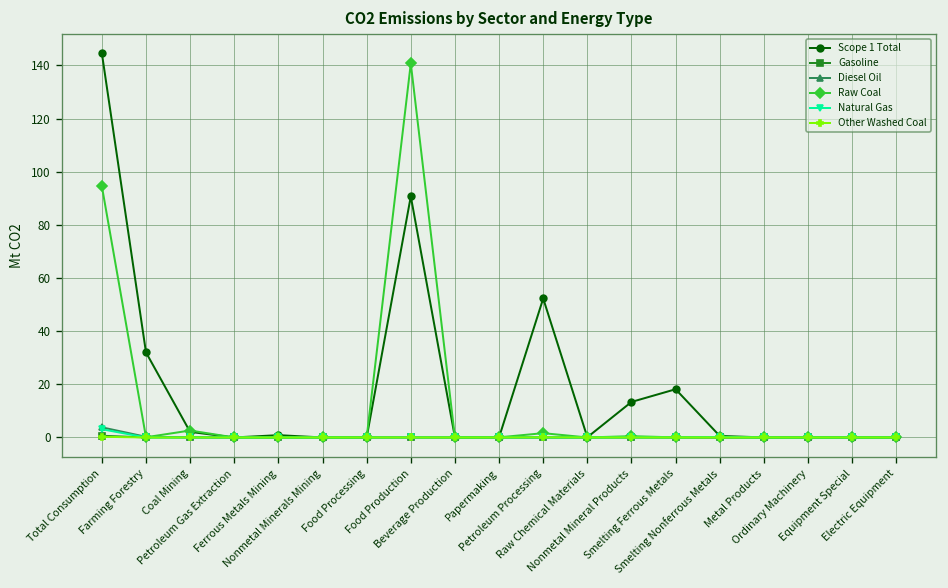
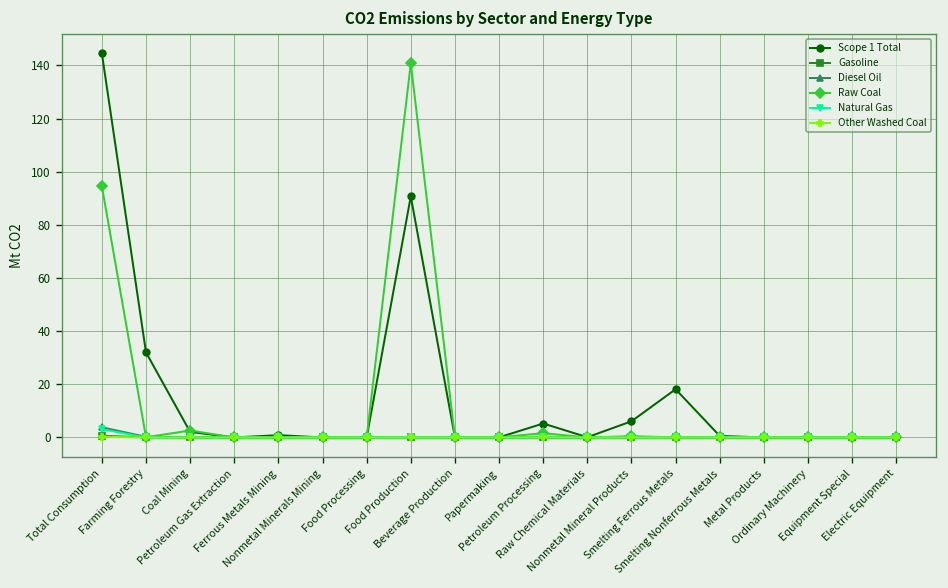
Scope 1 Total, Petroleum Processing: 52 -> 5
Scope 1 Total, Nonmetal Mineral Products: 13 -> 6
